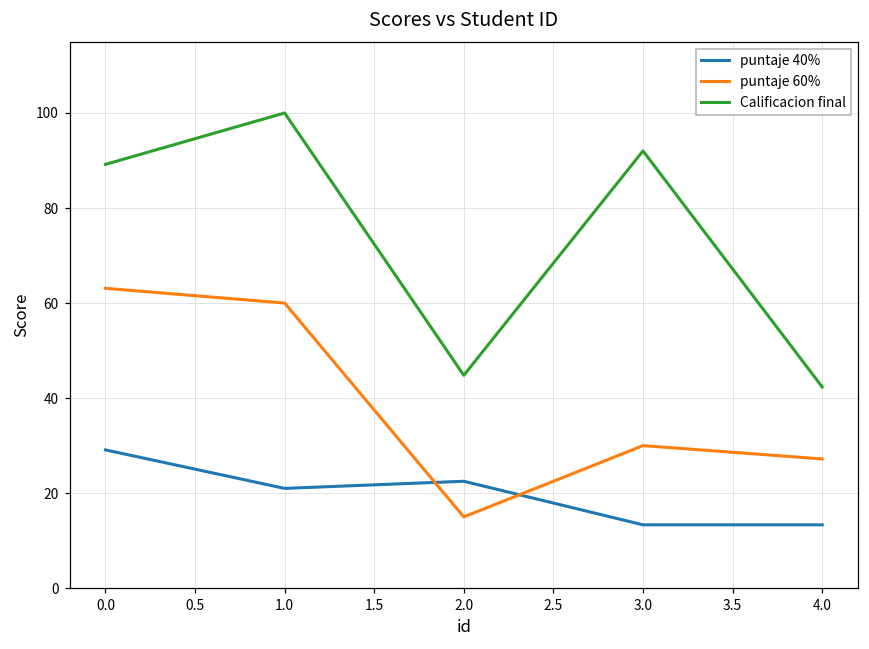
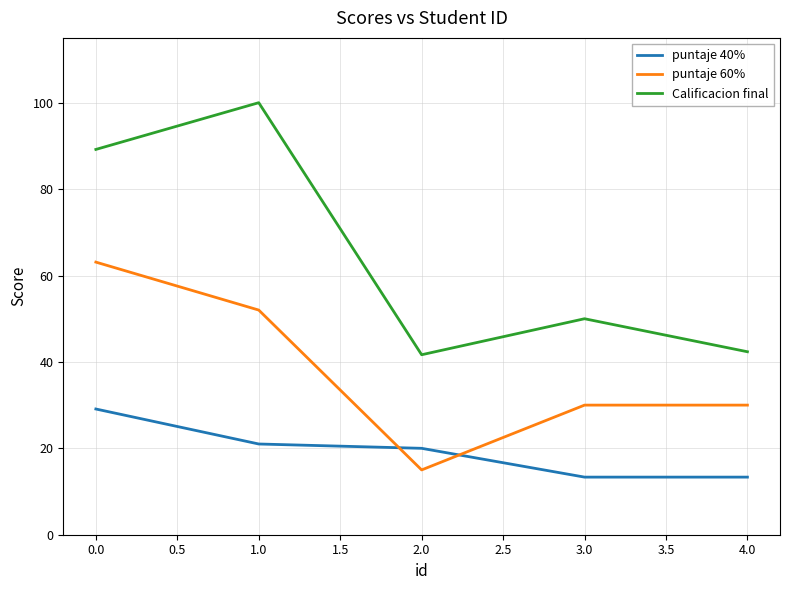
puntaje 60%, 1.0: 60 -> 52
puntaje 40%, 2.0: 23 -> 20
Calificacion final, 2.0: 45 -> 42
Calificacion final, 3.0: 92 -> 50
puntaje 60%, 4.0: 27 -> 30
